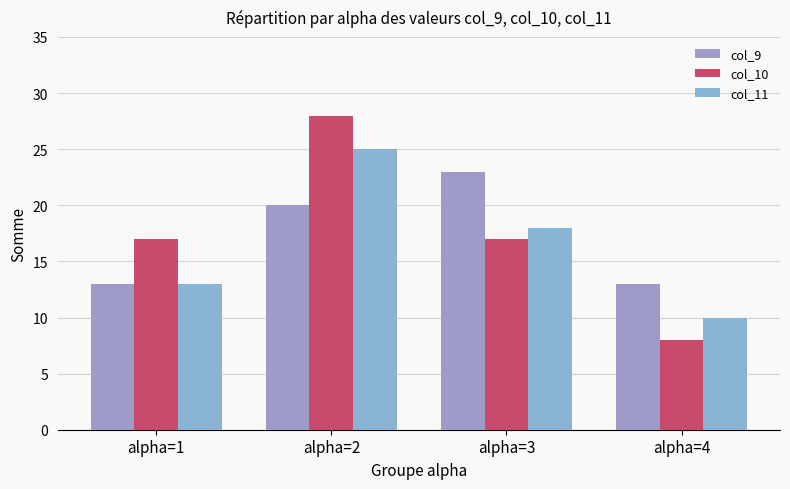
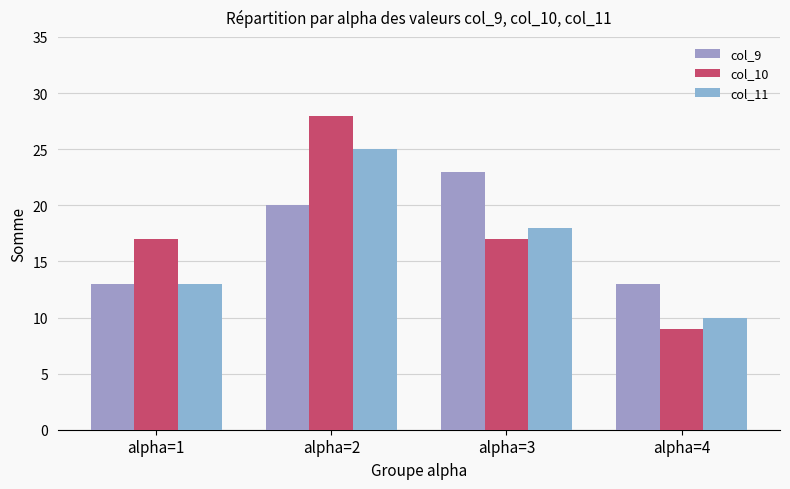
col_10, alpha=4: 8 -> 9
